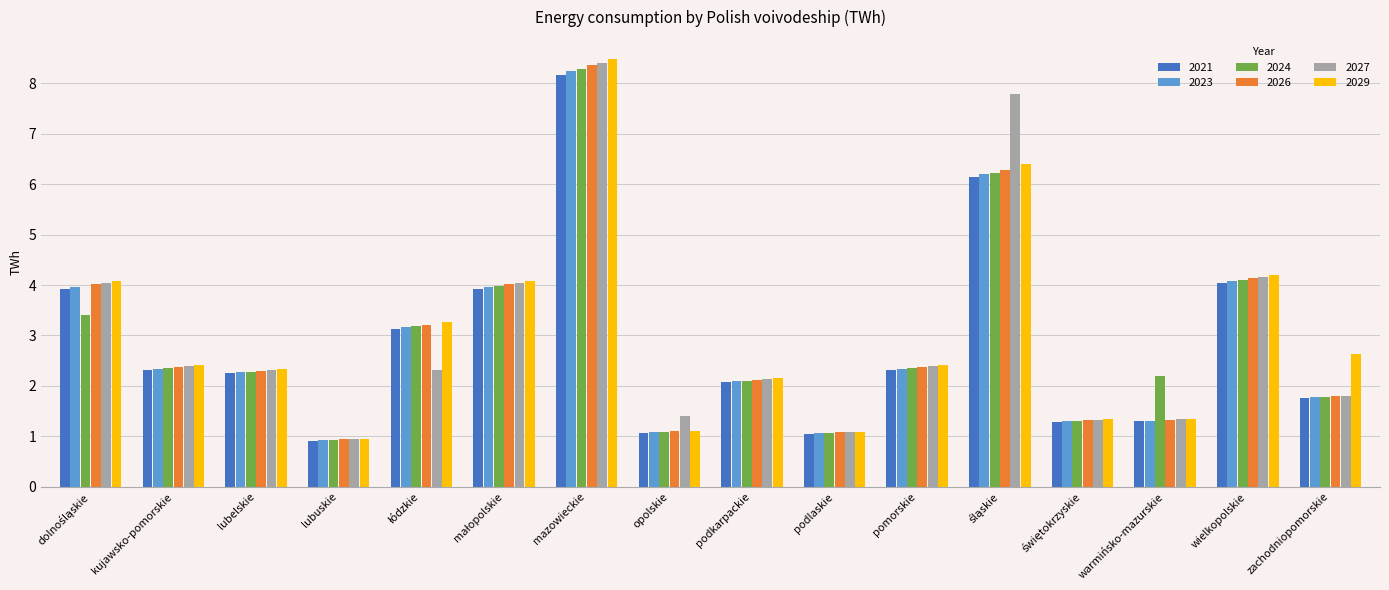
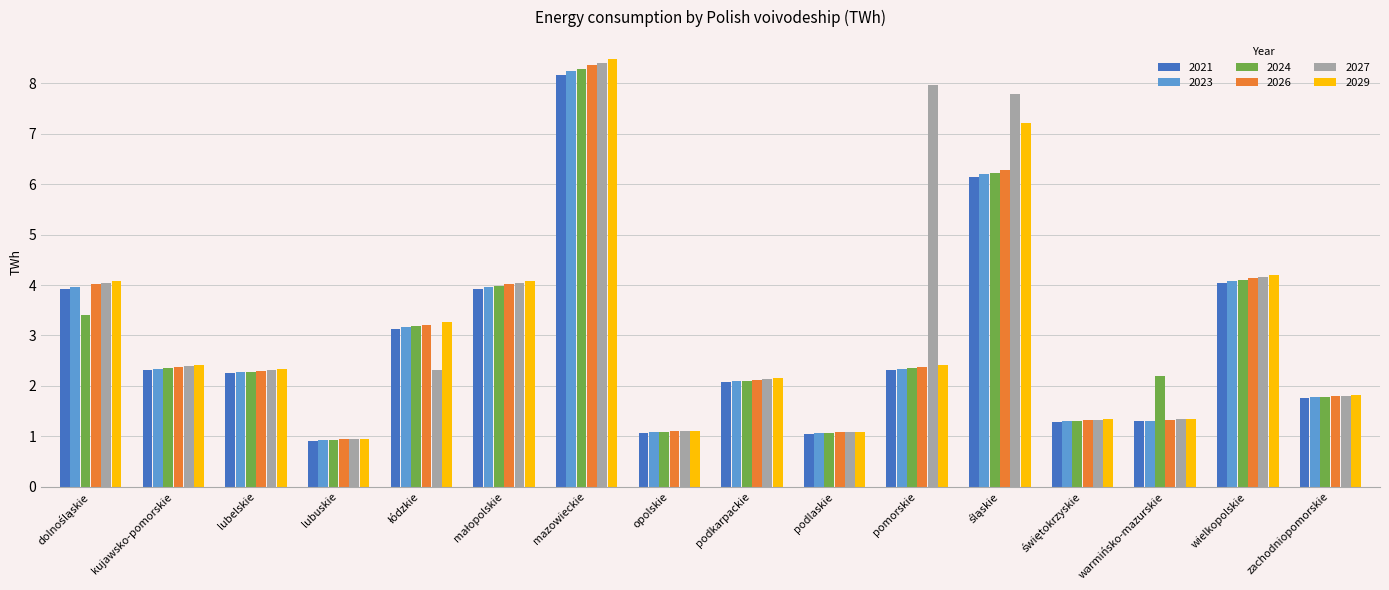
2027, opolskie: 1.4 -> 1.1
2027, pomorskie: 2.4 -> 8.0
2029, śląskie: 6.4 -> 7.2
2029, zachodniopomorskie: 2.6 -> 1.8
